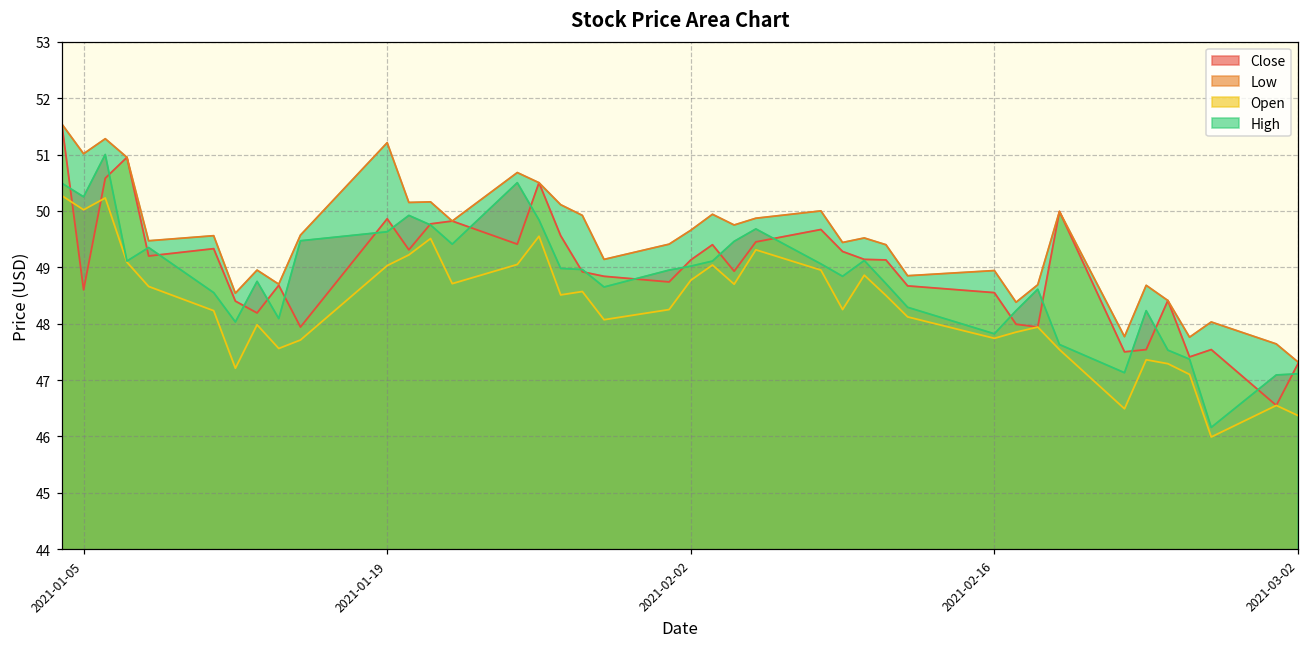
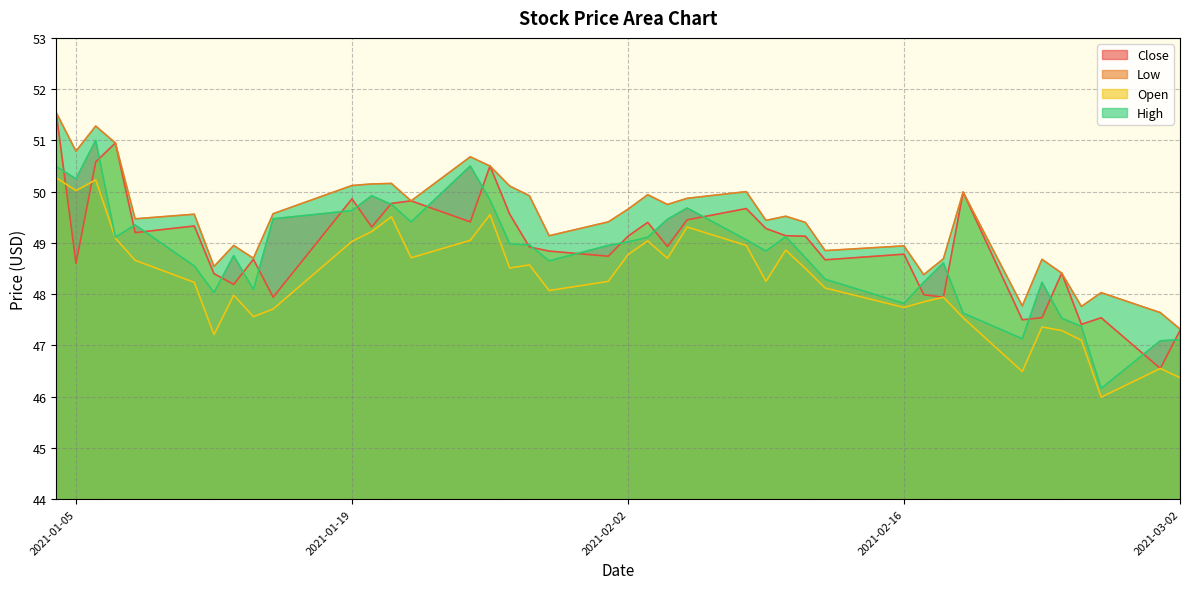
High, 2021-01-05: 51.0 -> 50.8
High, 2021-01-19: 51.2 -> 50.1
Open, 2021-02-16: 48.5 -> 48.8
